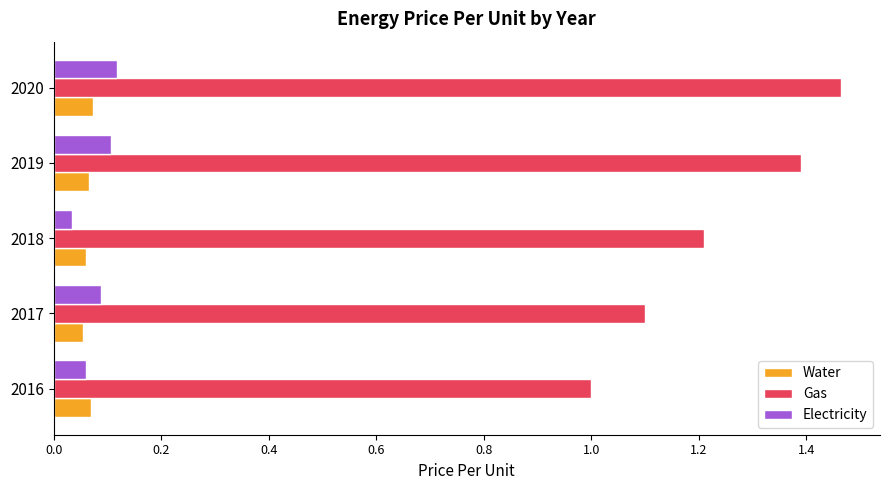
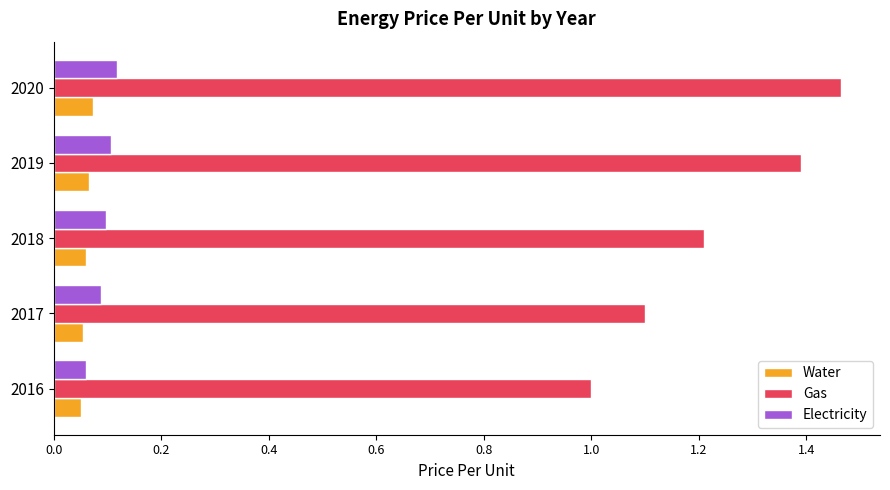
Electricity, 2018: 0.03 -> 0.10
Water, 2016: 0.07 -> 0.05
